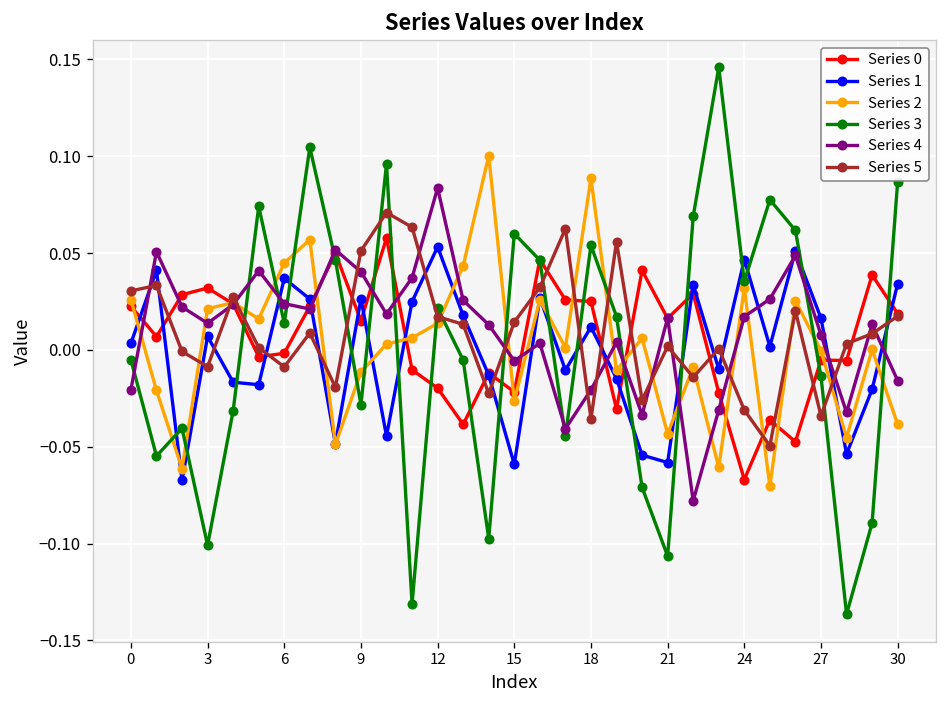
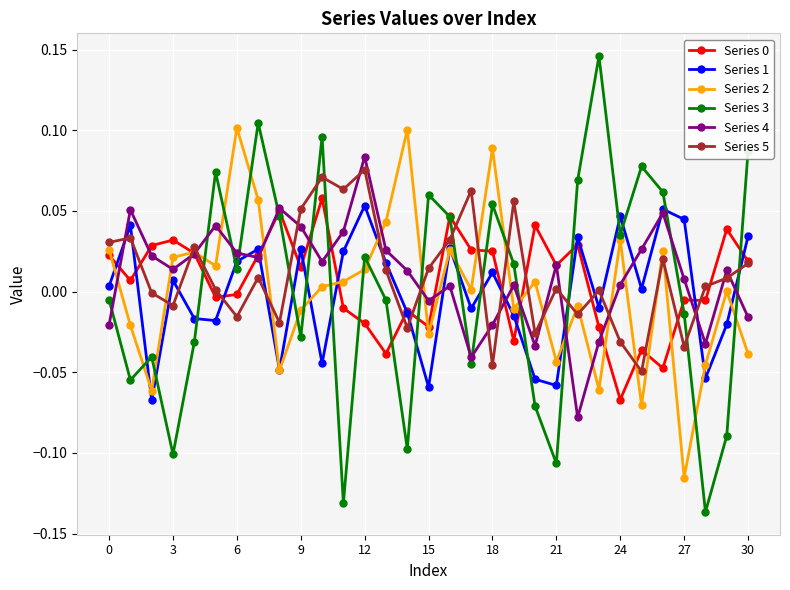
Series 1, 6: 0.037 -> 0.019
Series 2, 6: 0.045 -> 0.101
Series 5, 6: -0.009 -> -0.016
Series 5, 12: 0.017 -> 0.076
Series 5, 18: -0.036 -> -0.046
Series 4, 24: 0.017 -> 0.004
Series 1, 27: 0.016 -> 0.045
Series 2, 27: 0.000 -> -0.115
